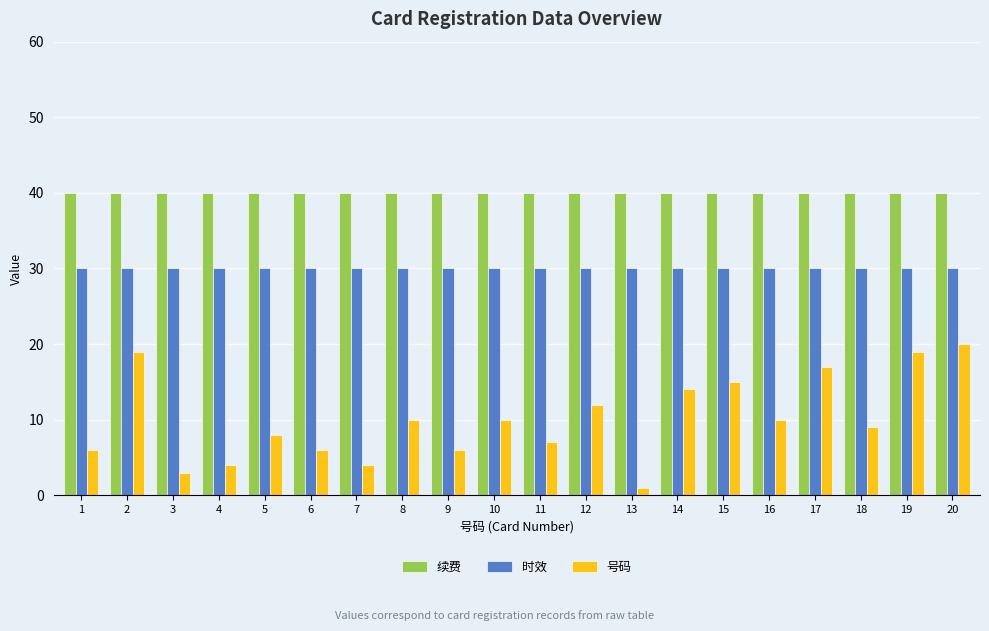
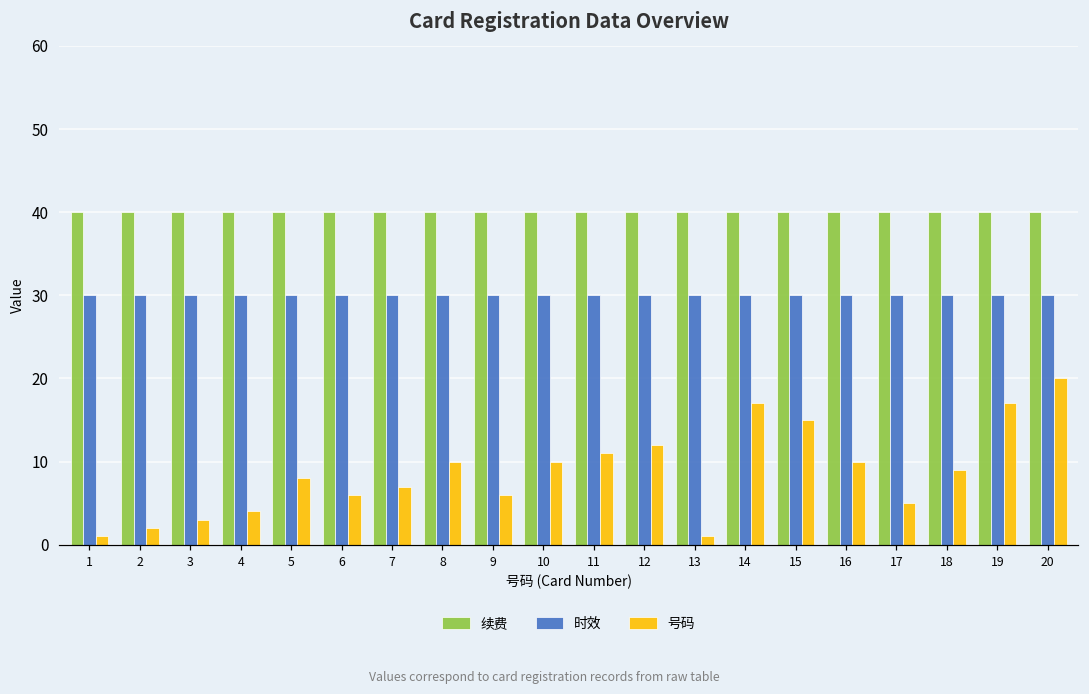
号码, 1: 6 -> 1
号码, 2: 19 -> 2
号码, 7: 4 -> 7
号码, 11: 7 -> 11
号码, 14: 14 -> 17
号码, 17: 17 -> 5
号码, 19: 19 -> 17
